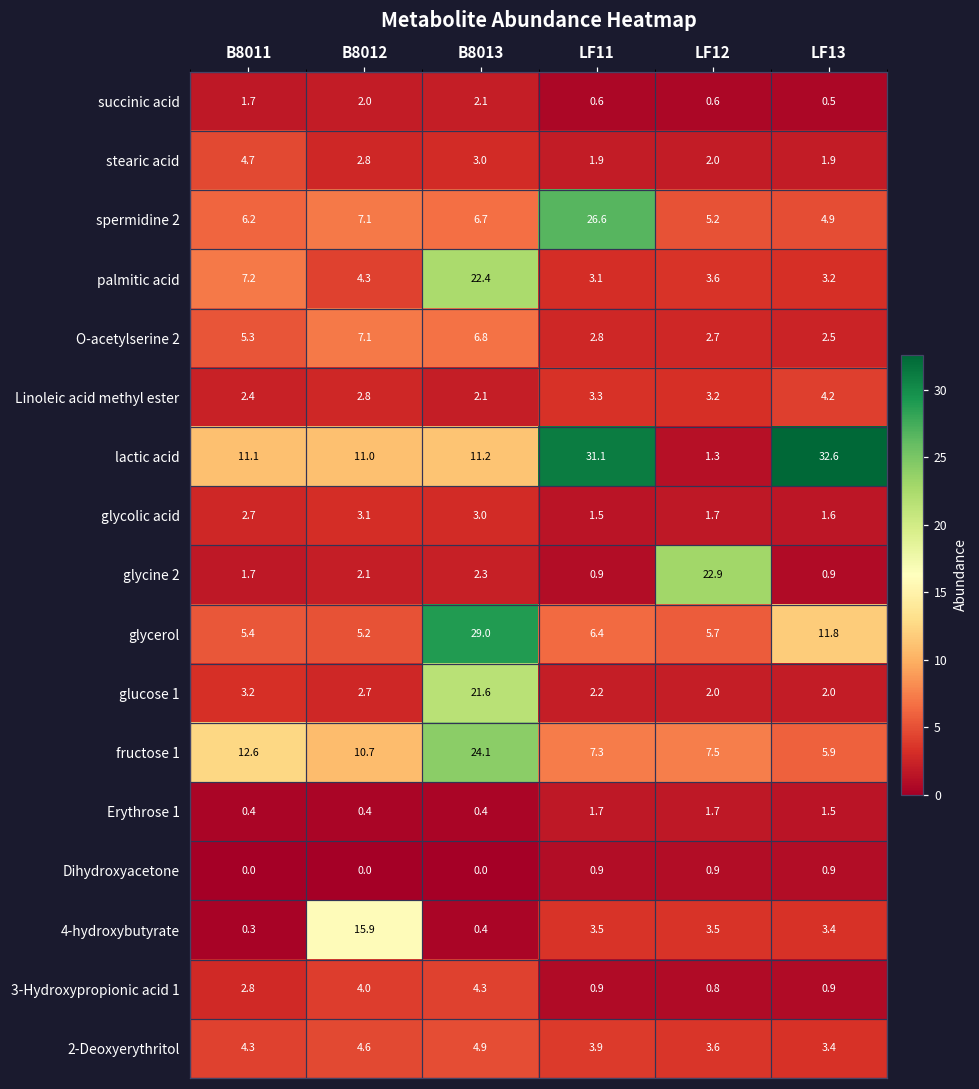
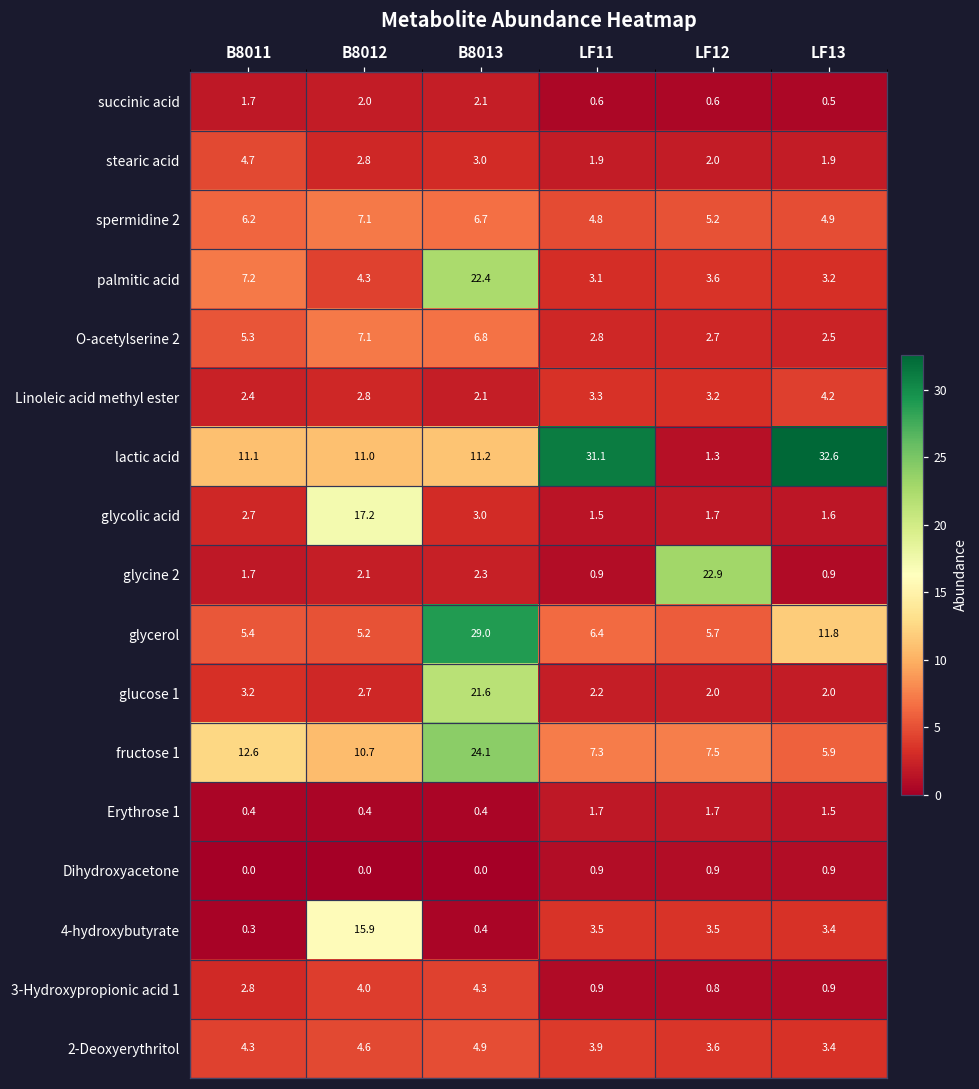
spermidine 2, LF11: 26.6 -> 4.8
glycolic acid, B8012: 3.1 -> 17.2
